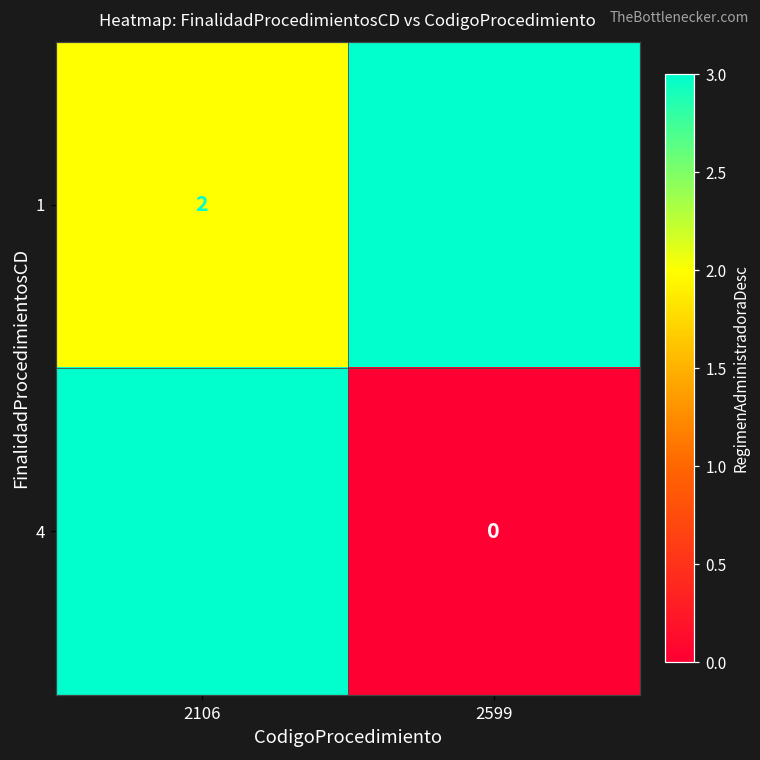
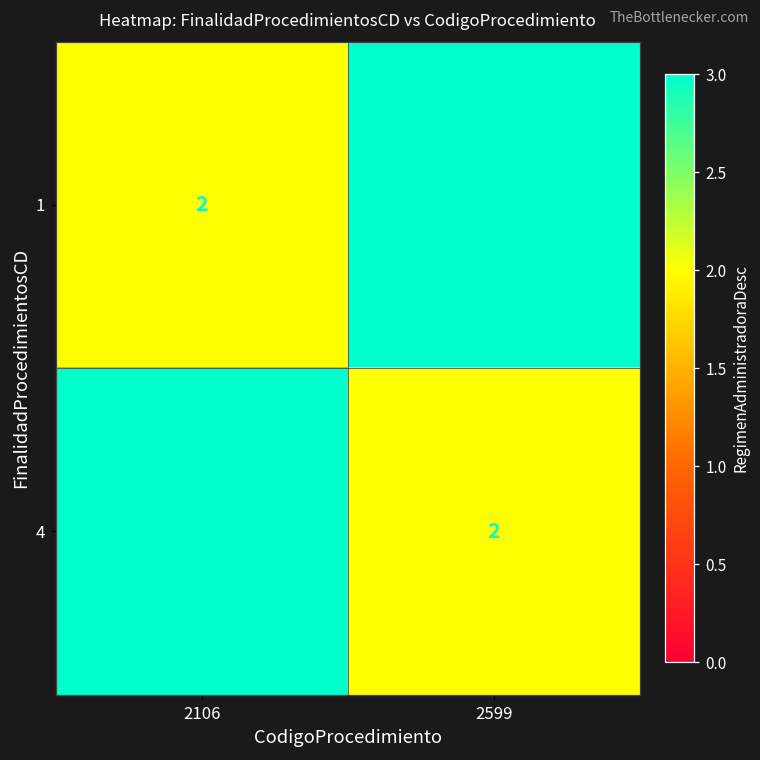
4, 2599: 0 -> 2
